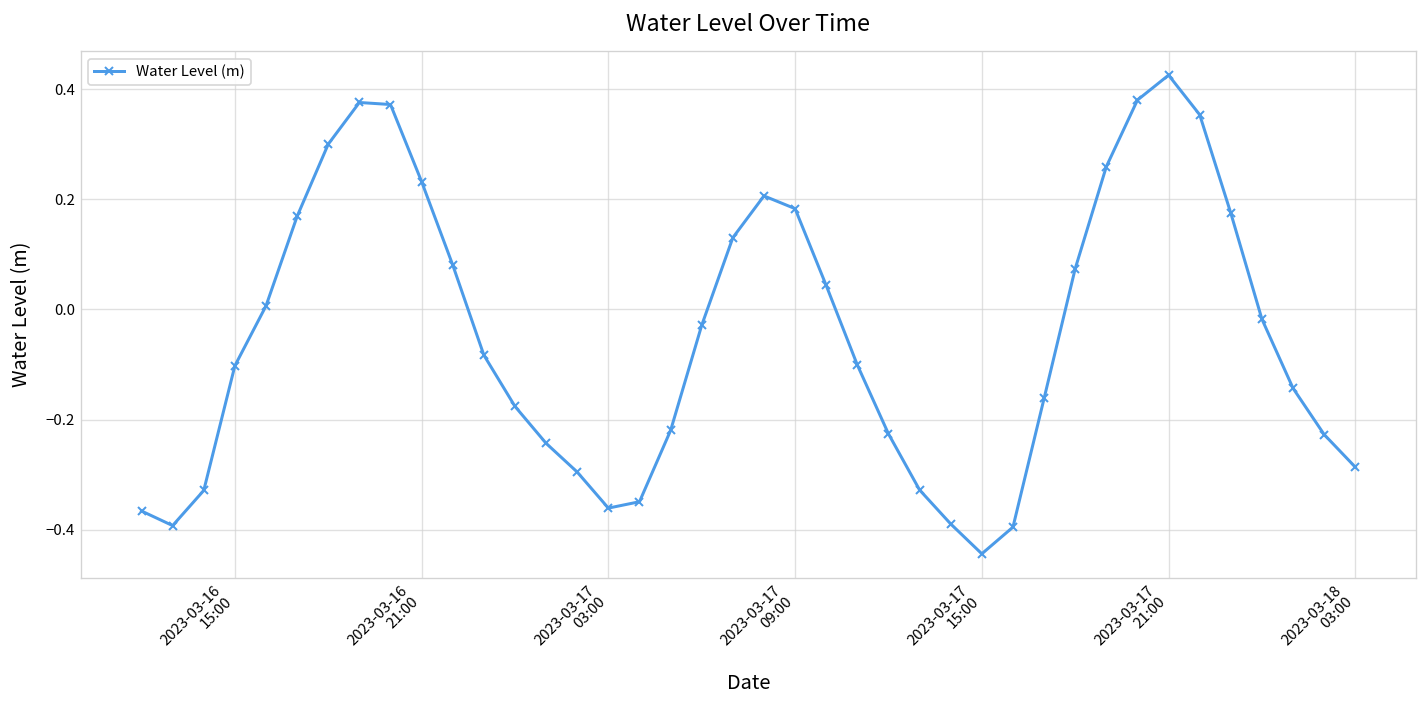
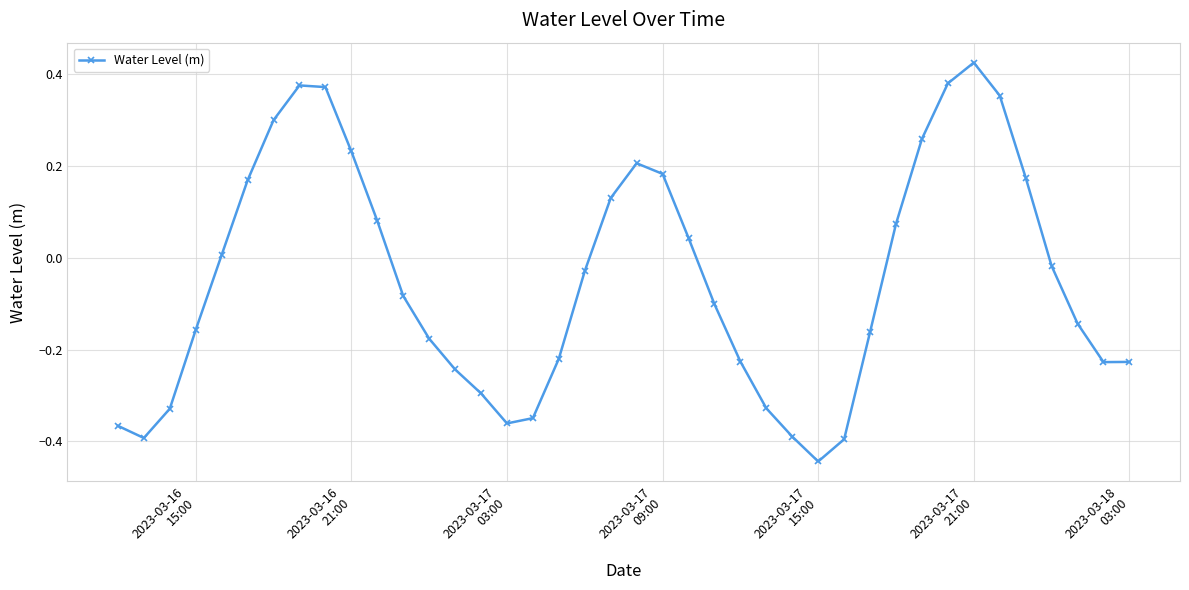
2023-03-16 15:00: -0.10 -> -0.16
2023-03-18 03:00: -0.29 -> -0.23
